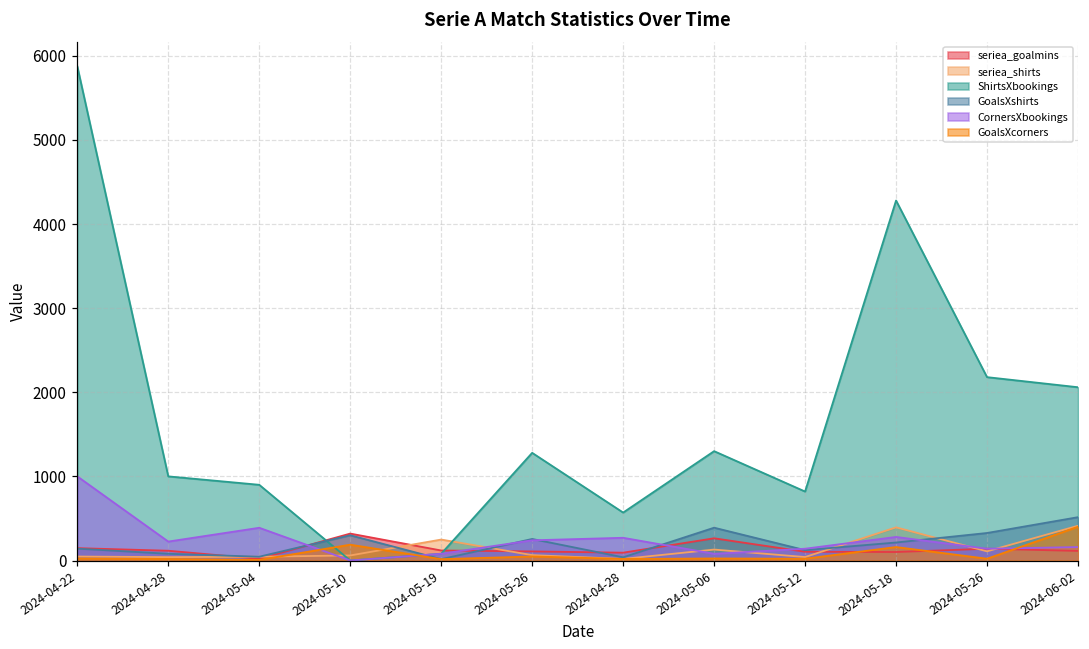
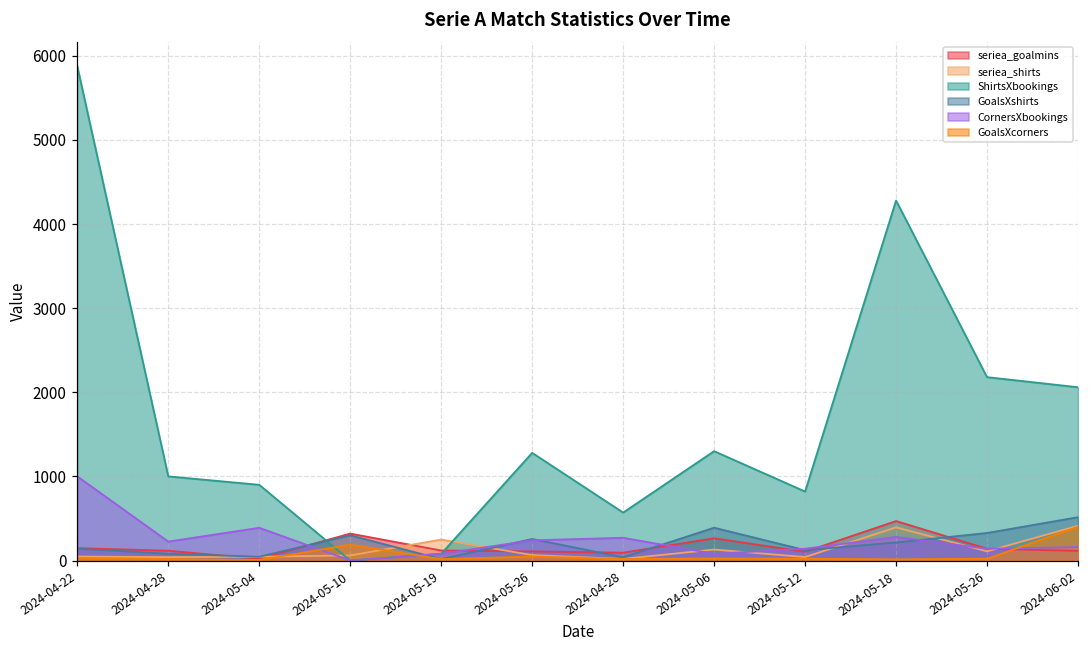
seriea_goalmins, 2024-05-18: 100 -> 500
GoalsXcorners, 2024-05-18: 200 -> 0
